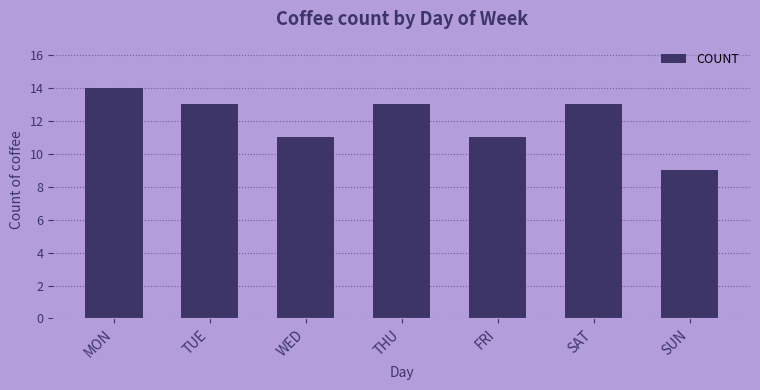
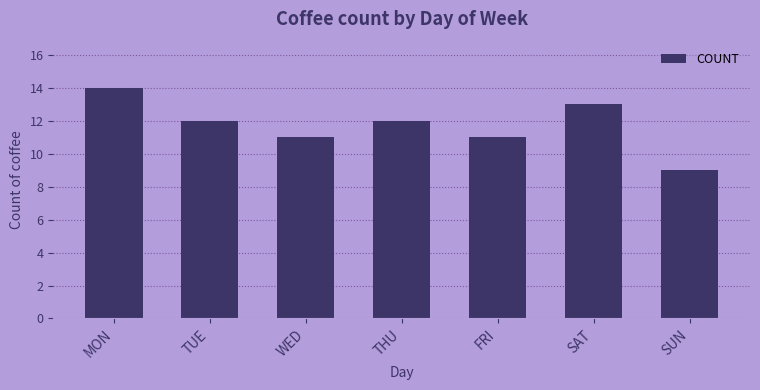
TUE: 13 -> 12
THU: 13 -> 12
